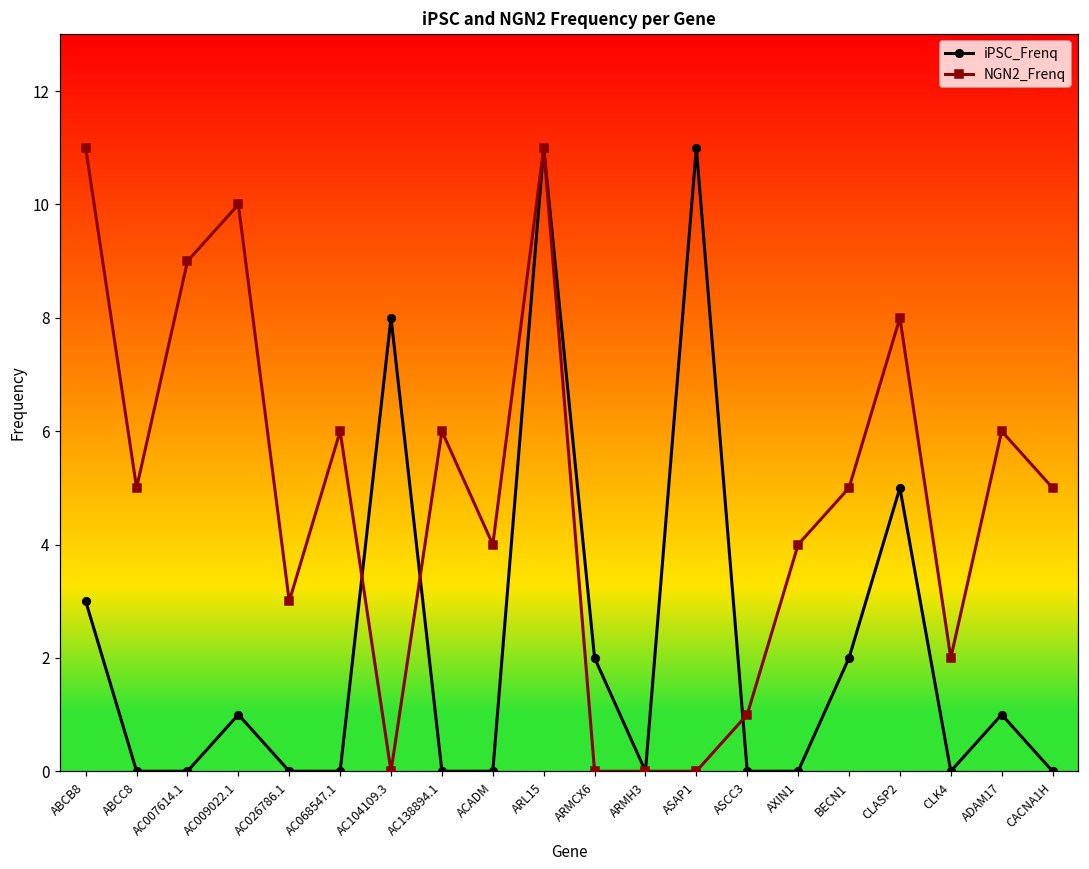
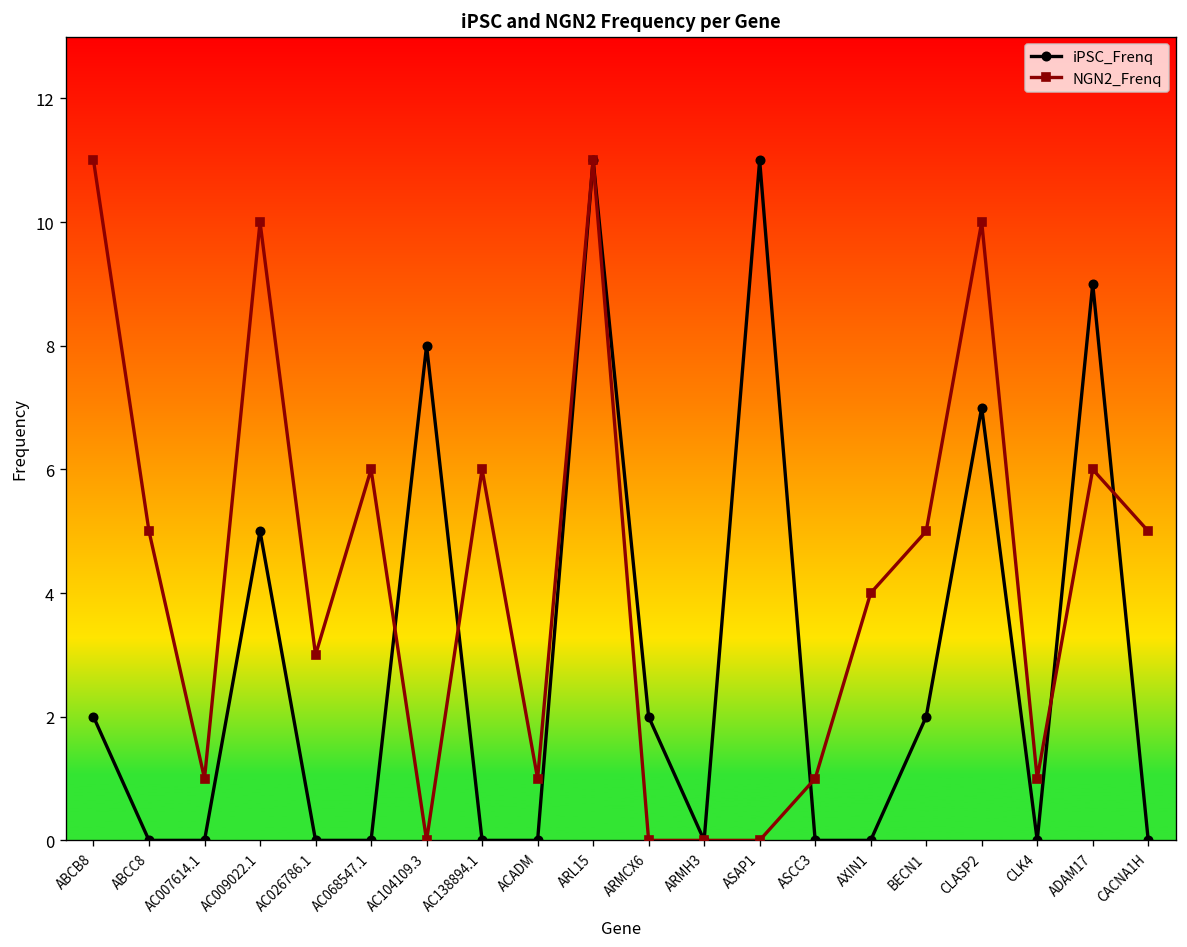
iPSC_Frenq, ABCB8: 3 -> 2
NGN2_Frenq, AC007614.1: 9 -> 1
iPSC_Frenq, AC009022.1: 1 -> 5
NGN2_Frenq, ACADM: 4 -> 1
iPSC_Frenq, CLASP2: 5 -> 7
NGN2_Frenq, CLASP2: 8 -> 10
NGN2_Frenq, CLK4: 2 -> 1
iPSC_Frenq, ADAM17: 1 -> 9
